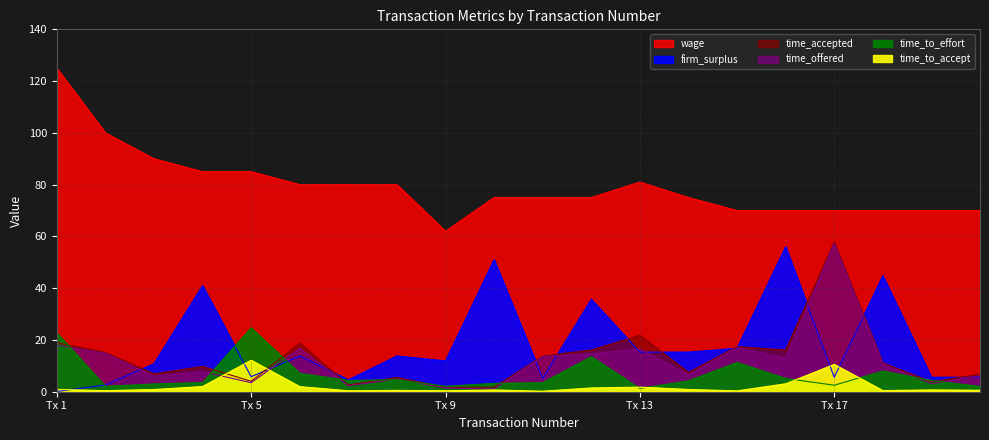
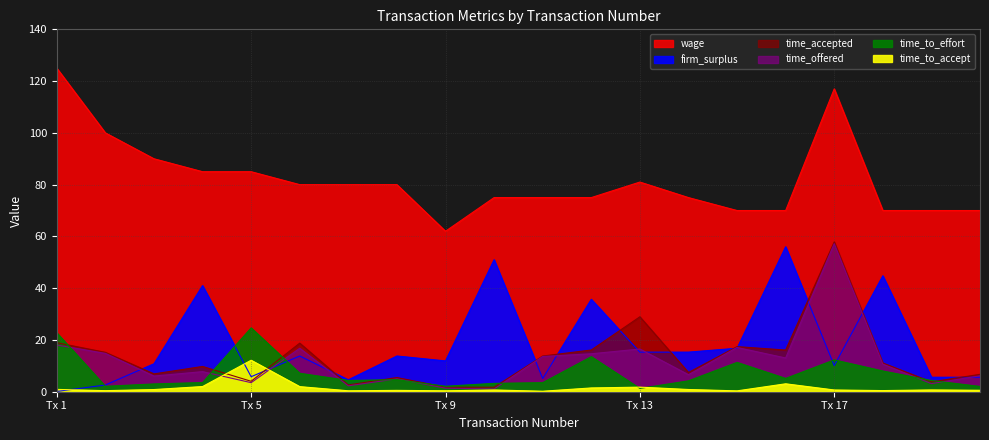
time_accepted, Tx 13: 22 -> 29
wage, Tx 17: 70 -> 117
firm_surplus, Tx 17: 6 -> 10
time_to_effort, Tx 17: 3 -> 12
time_to_accept, Tx 17: 11 -> 1
